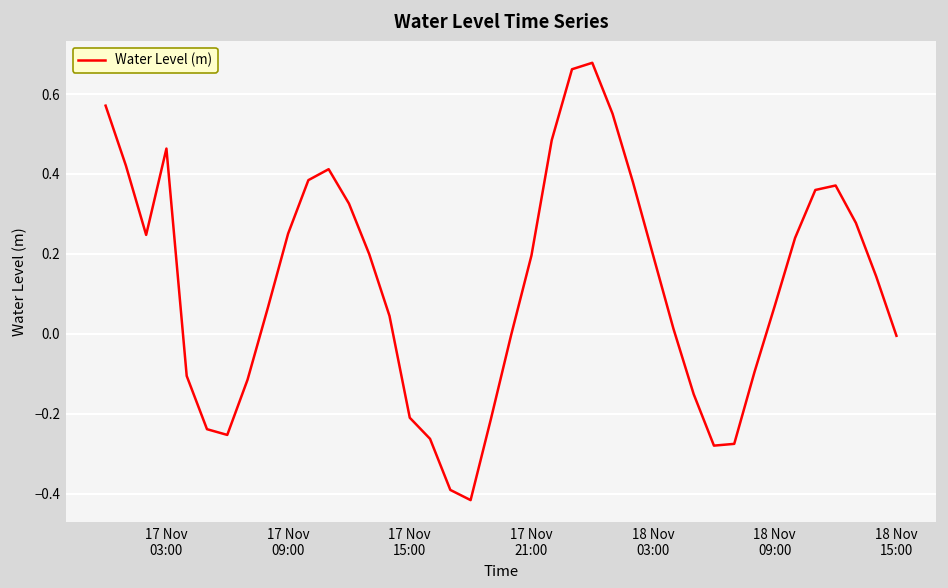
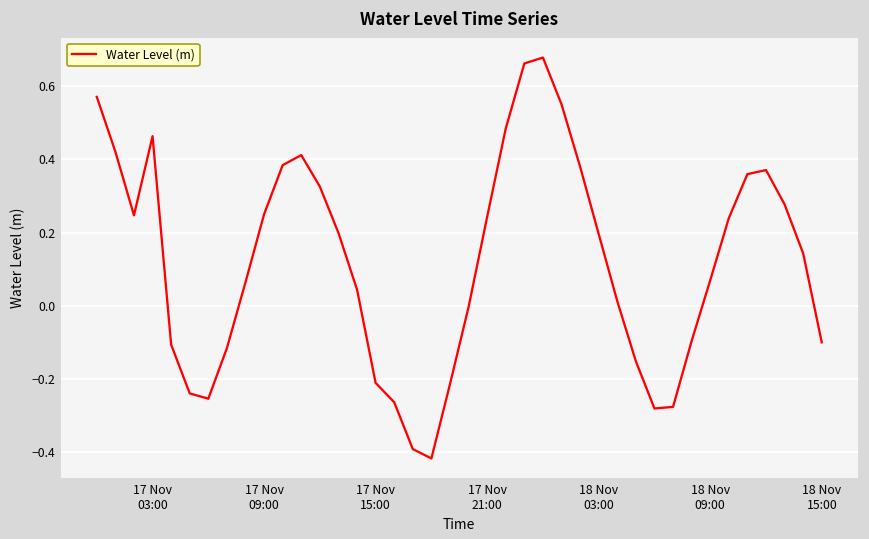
17 Nov 21:00: 0.20 -> 0.24
18 Nov 15:00: -0.01 -> -0.10
